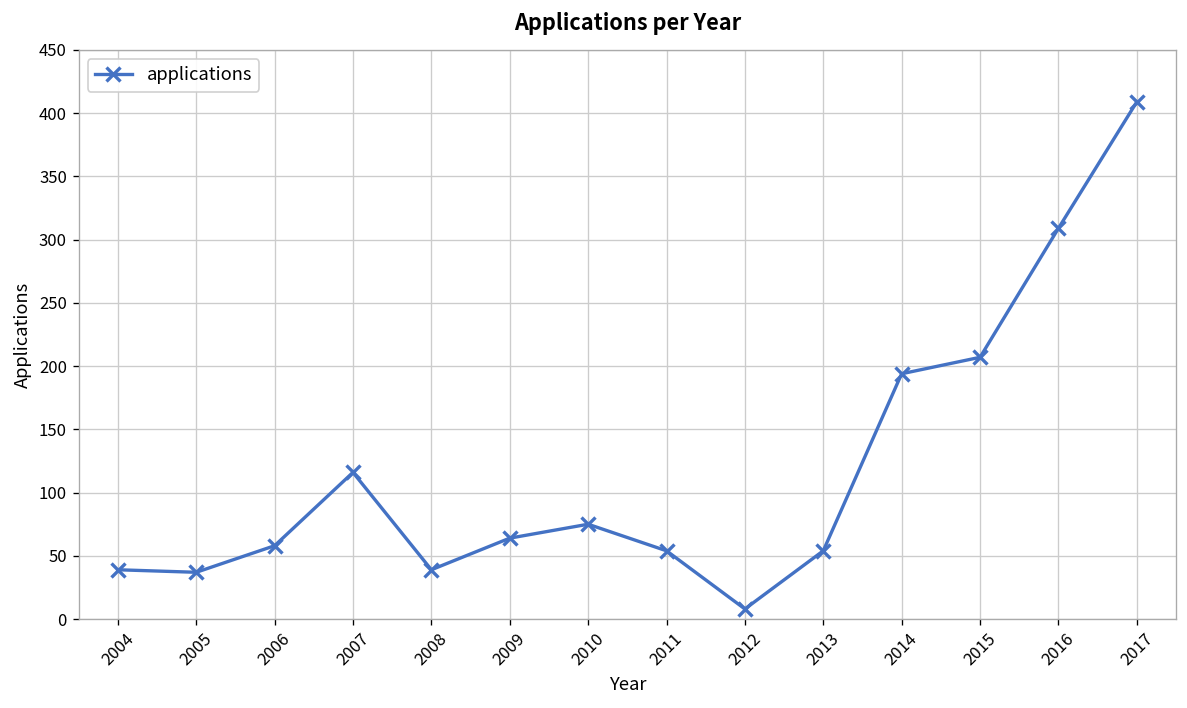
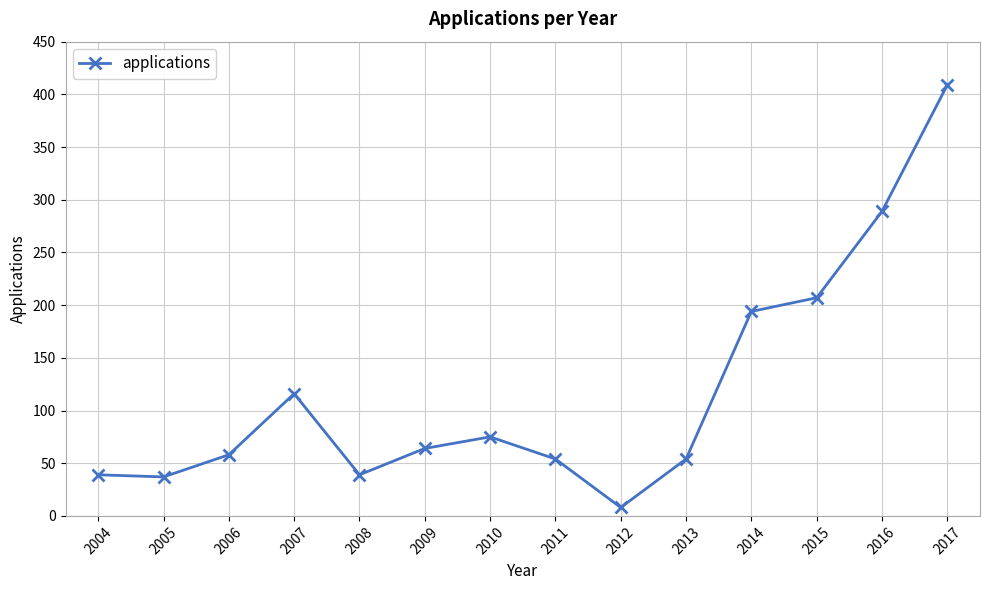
2016: 309 -> 289
